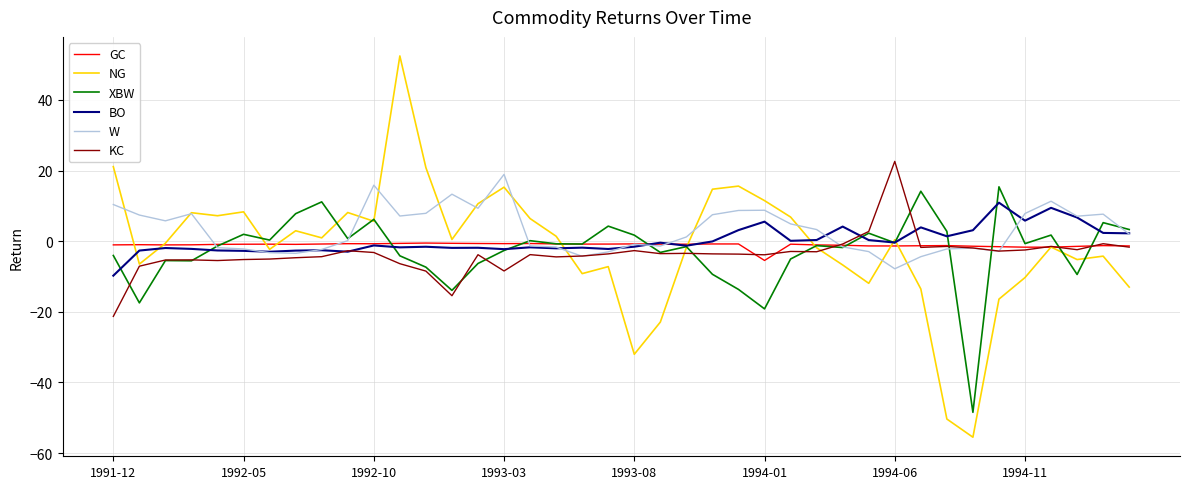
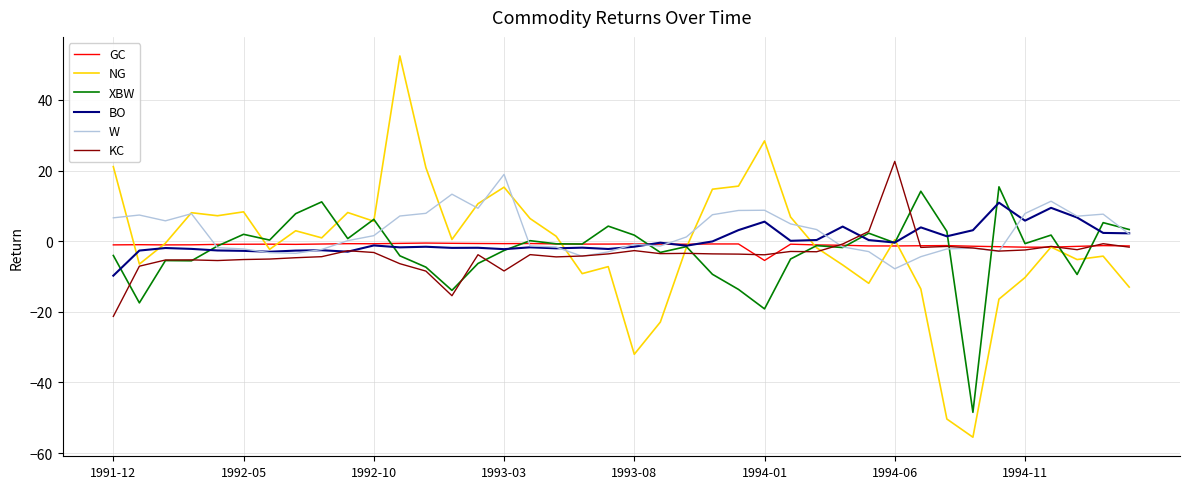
W, 1991-12: 10 -> 7
W, 1992-10: 16 -> 2
NG, 1994-01: 11 -> 28
